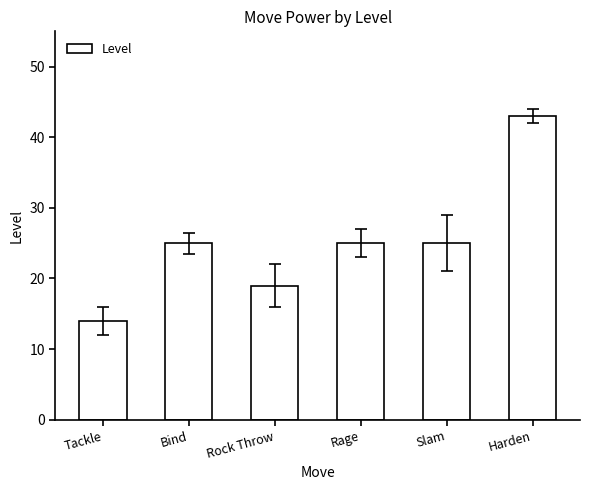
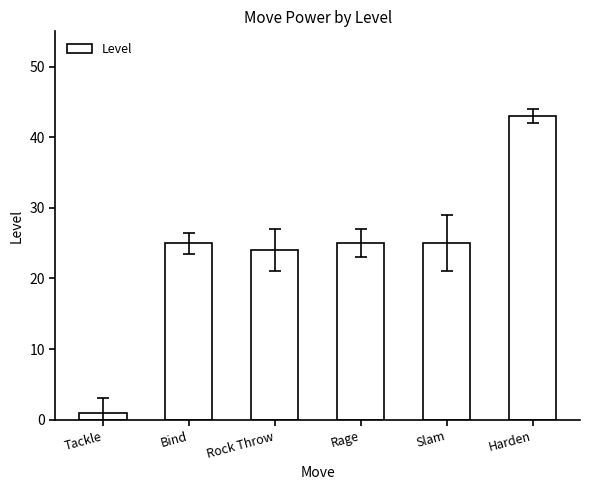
Level, Tackle: 14 -> 1
Level, Rock Throw: 19 -> 24
